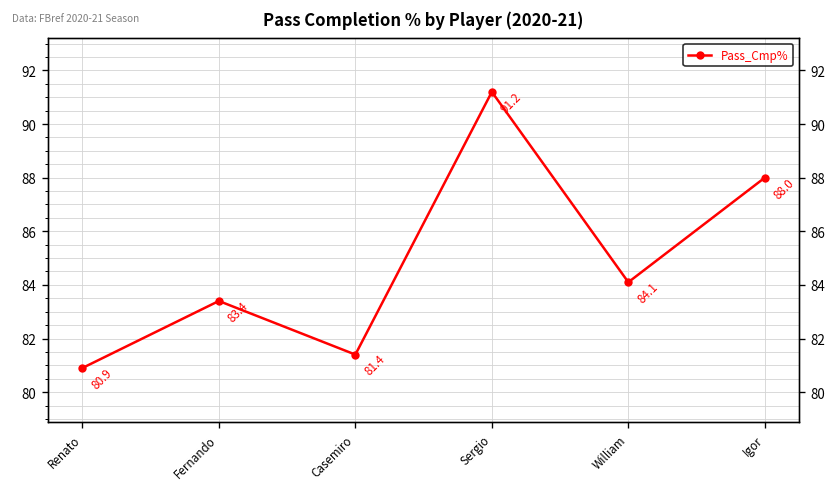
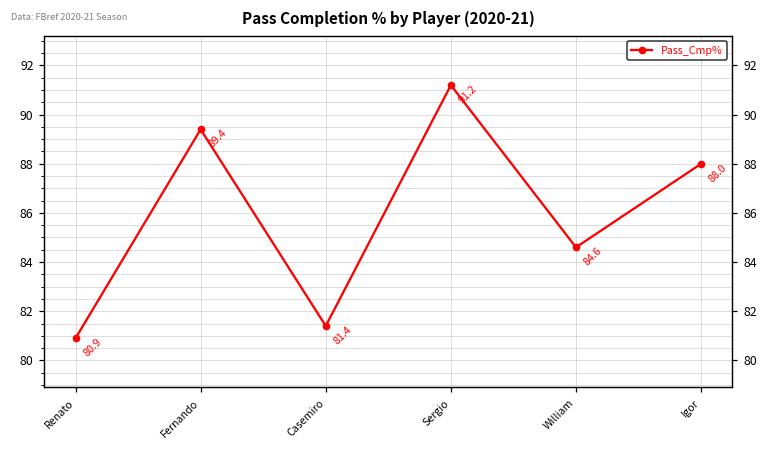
Fernando: 83.4 -> 89.4
William: 84.1 -> 84.6
